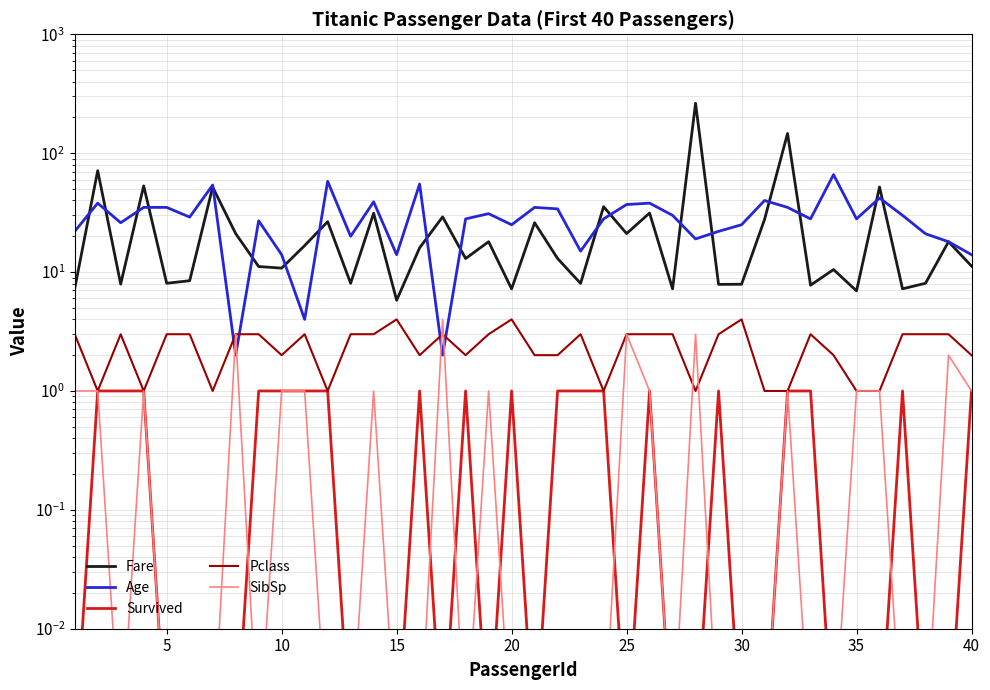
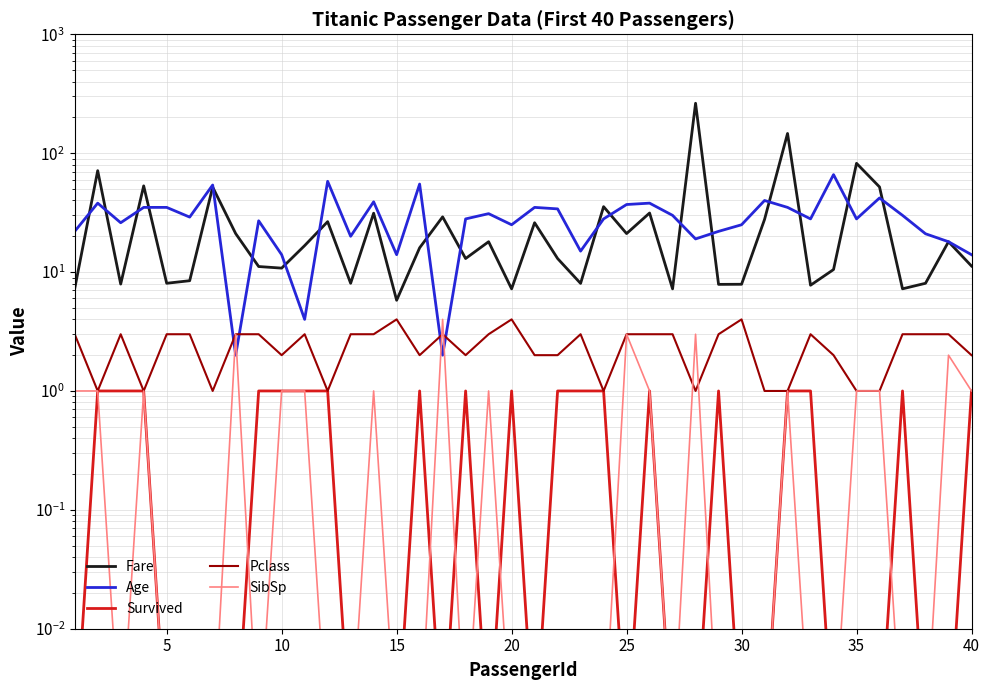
Fare, 35: 7 -> 80
